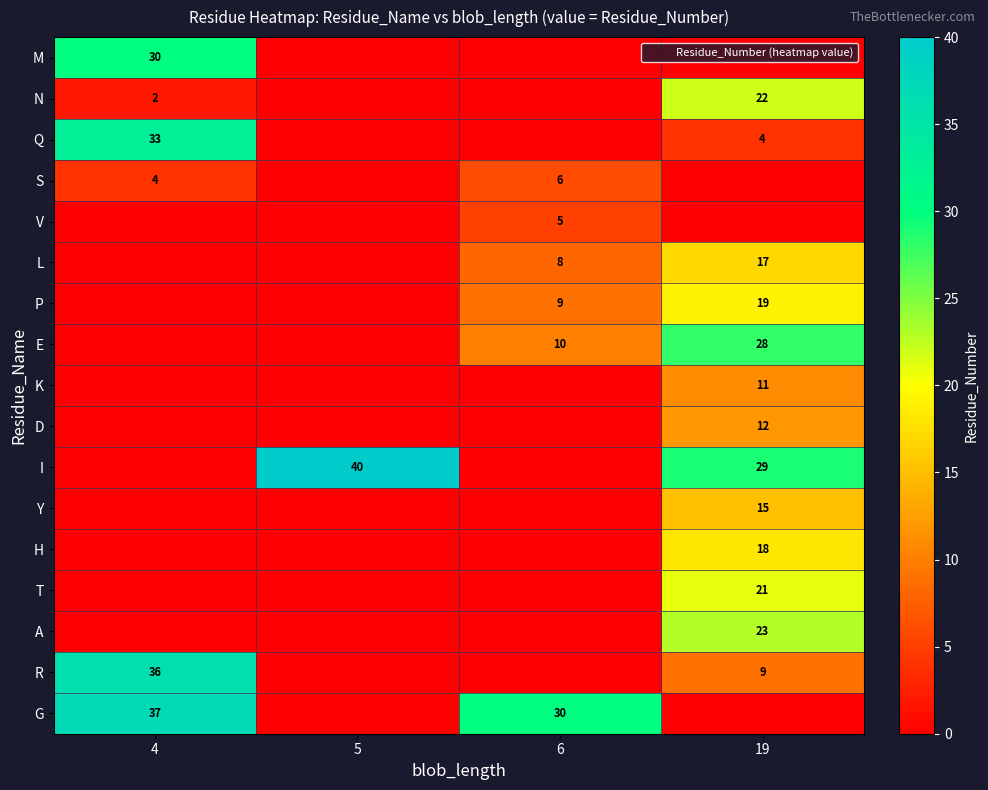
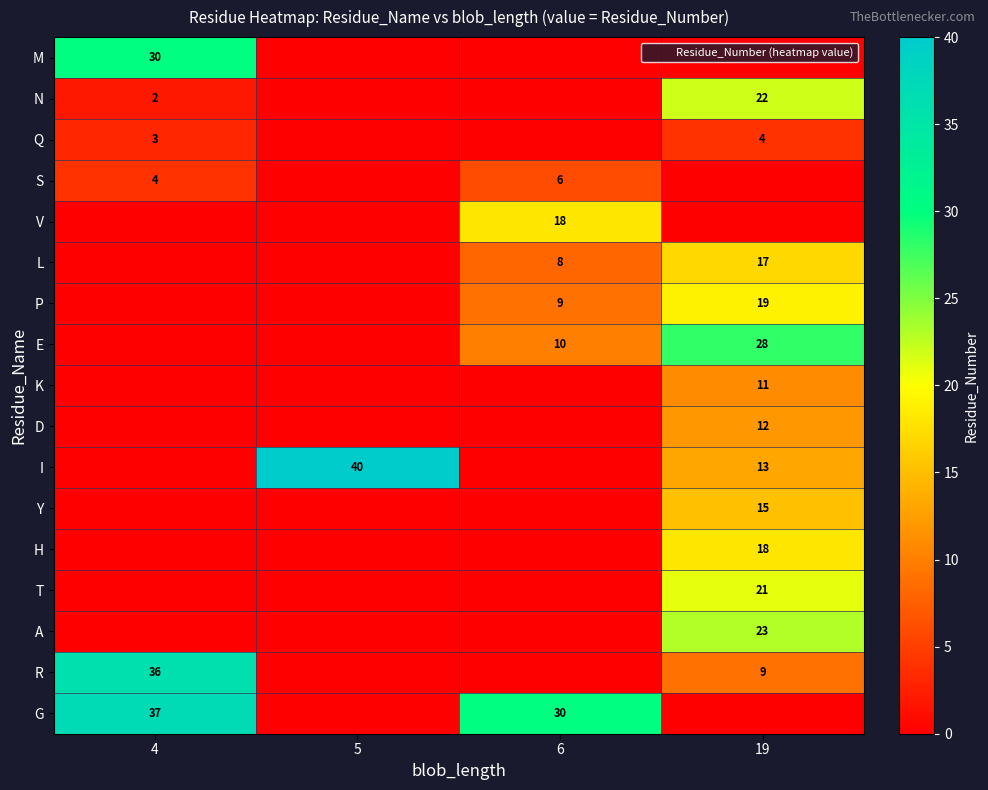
Q, 4: 33 -> 3
V, 6: 5 -> 18
I, 19: 29 -> 13
